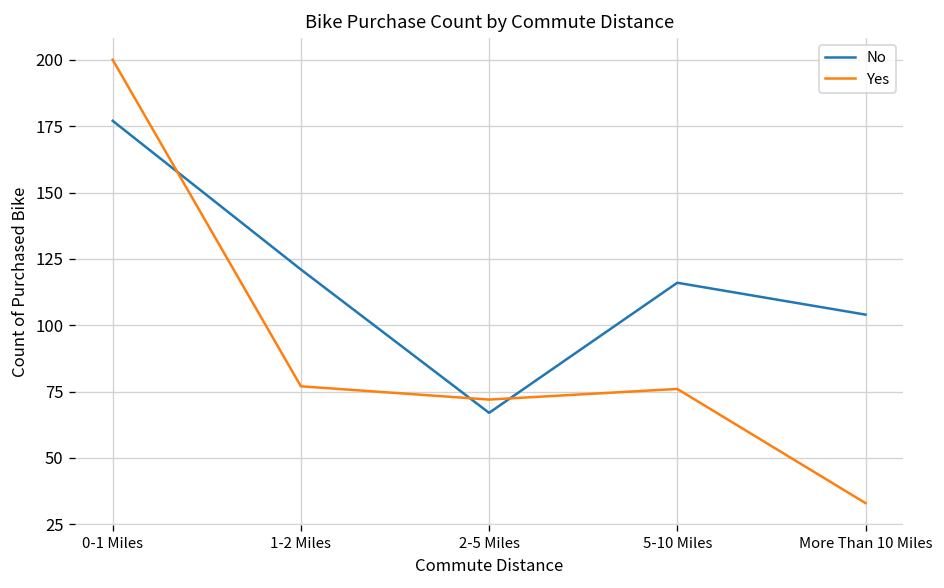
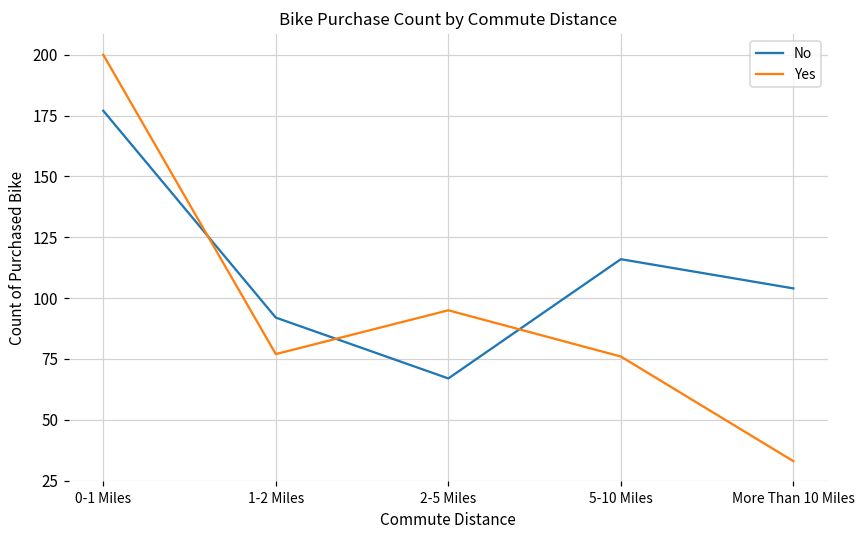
No, 1-2 Miles: 121 -> 92
Yes, 2-5 Miles: 72 -> 95
